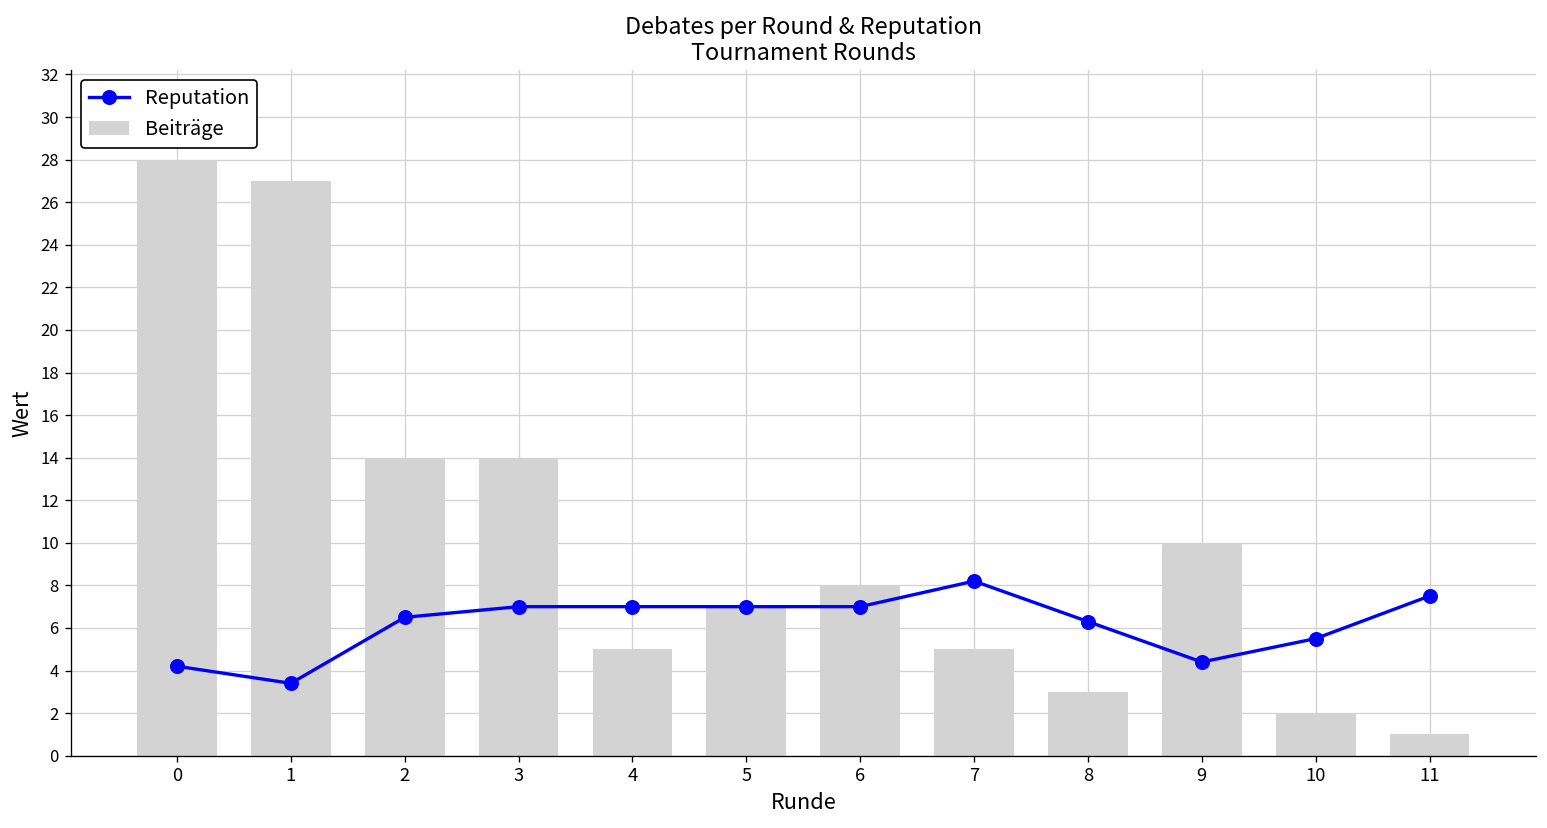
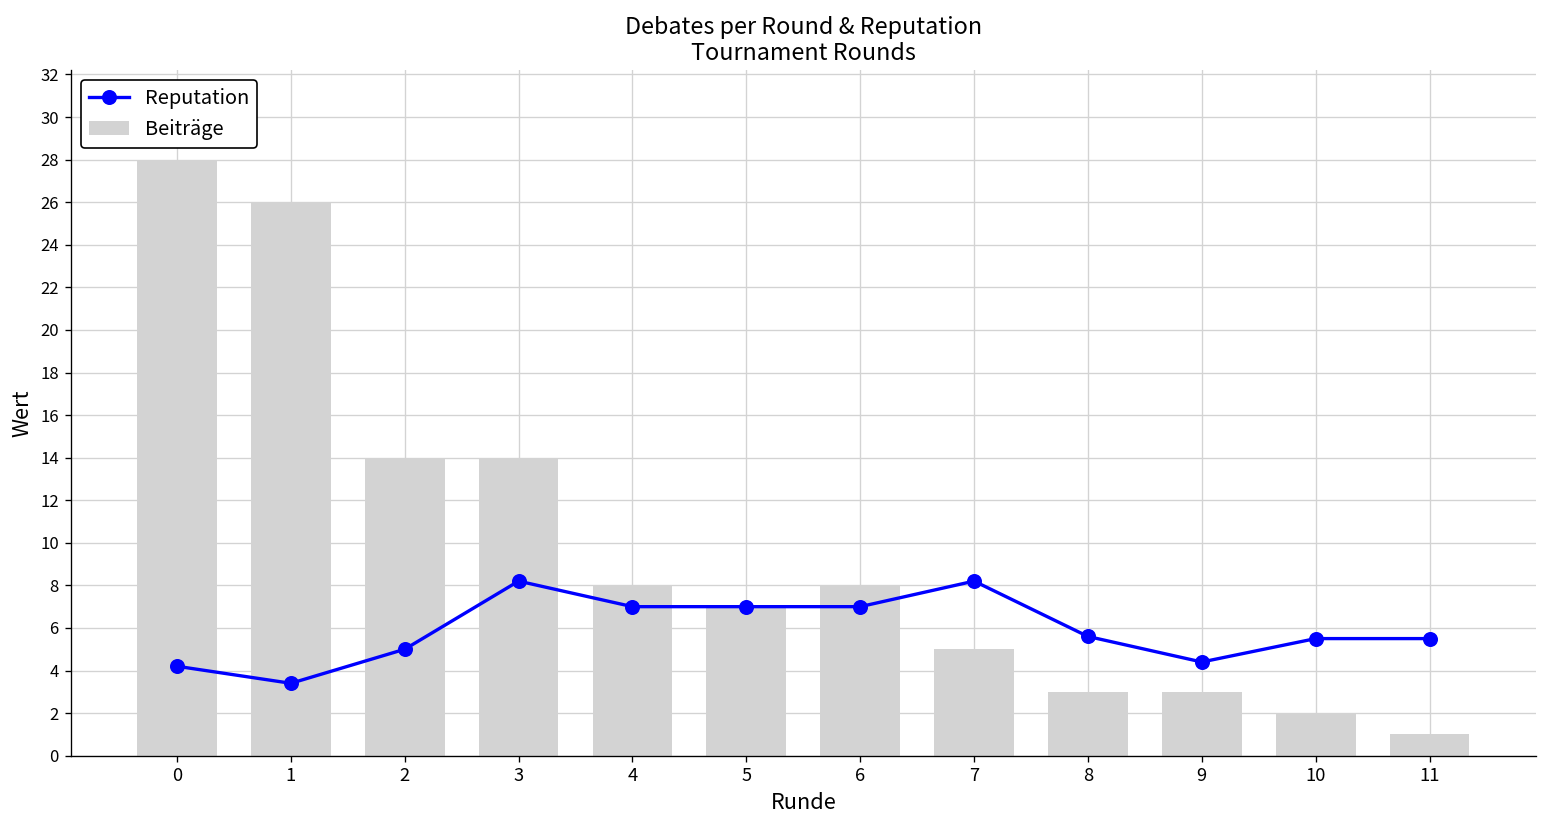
Beiträge, 1: 27 -> 26
Reputation, 2: 6.5 -> 5.0
Reputation, 3: 7.0 -> 8.2
Beiträge, 4: 5 -> 8
Reputation, 8: 6.3 -> 5.6
Beiträge, 9: 10 -> 3
Reputation, 11: 7.5 -> 5.5
